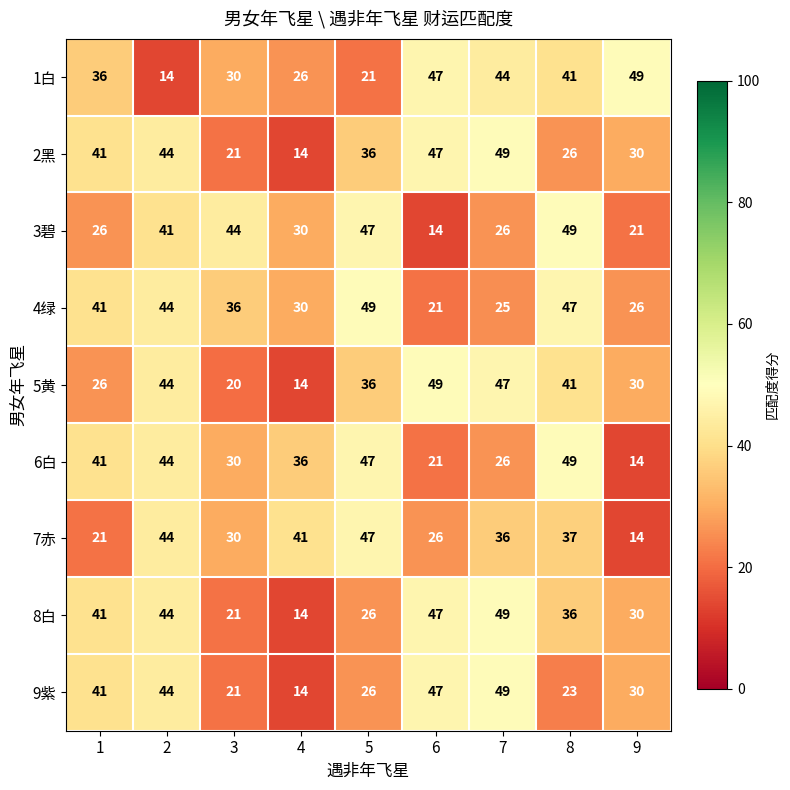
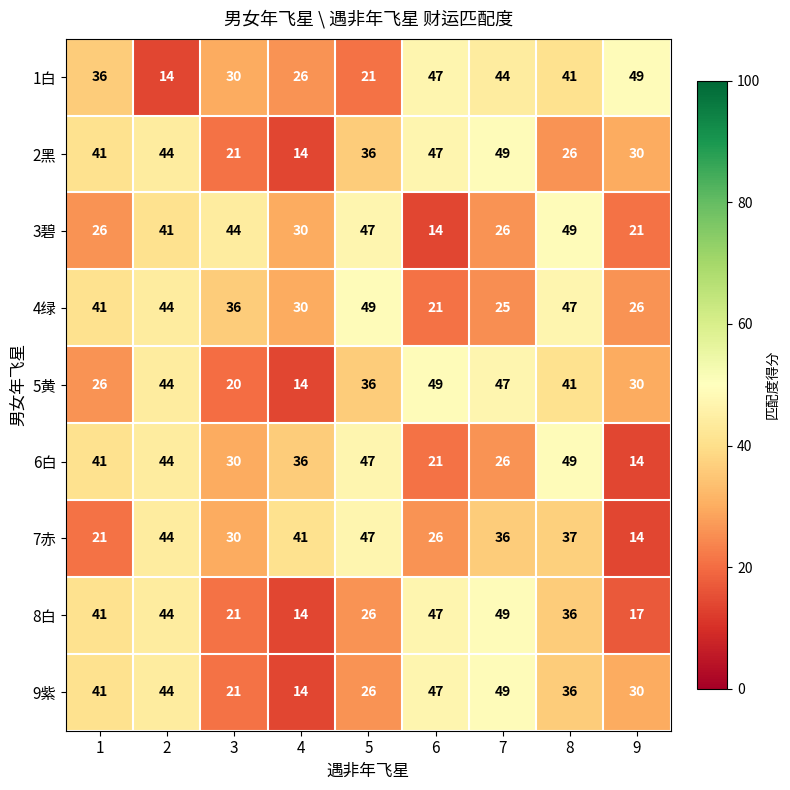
8白, 9: 30 -> 17
9紫, 8: 23 -> 36
